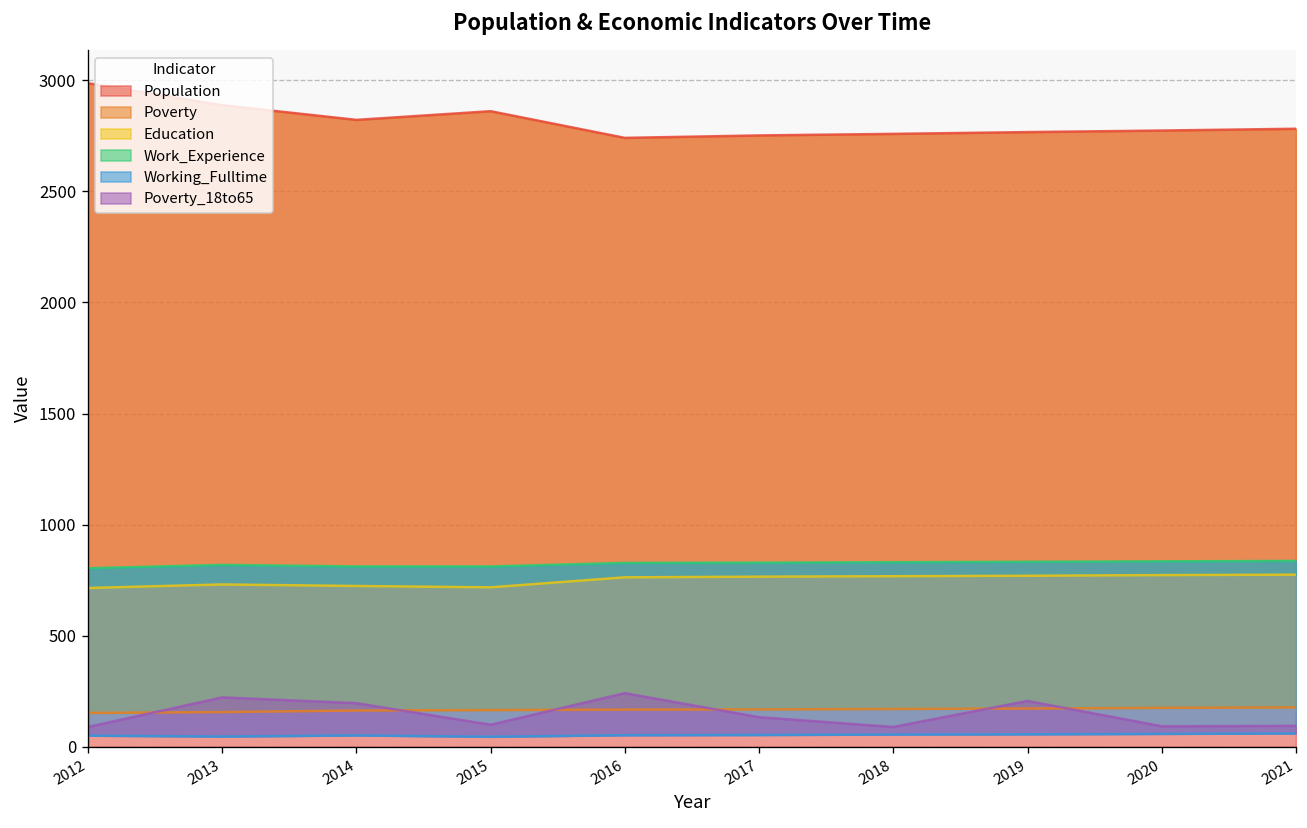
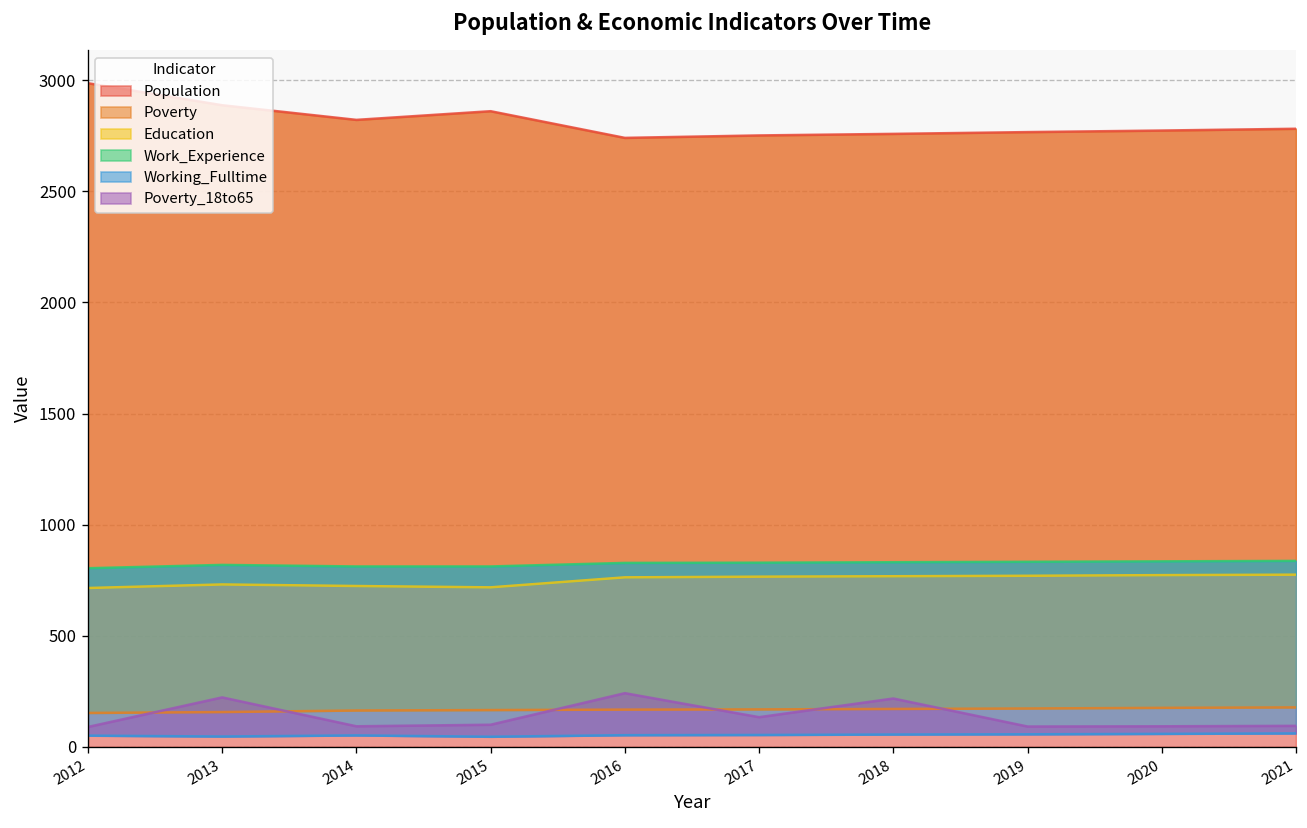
Poverty_18to65, 2014: 200 -> 90
Poverty_18to65, 2018: 90 -> 220
Poverty_18to65, 2019: 210 -> 90
